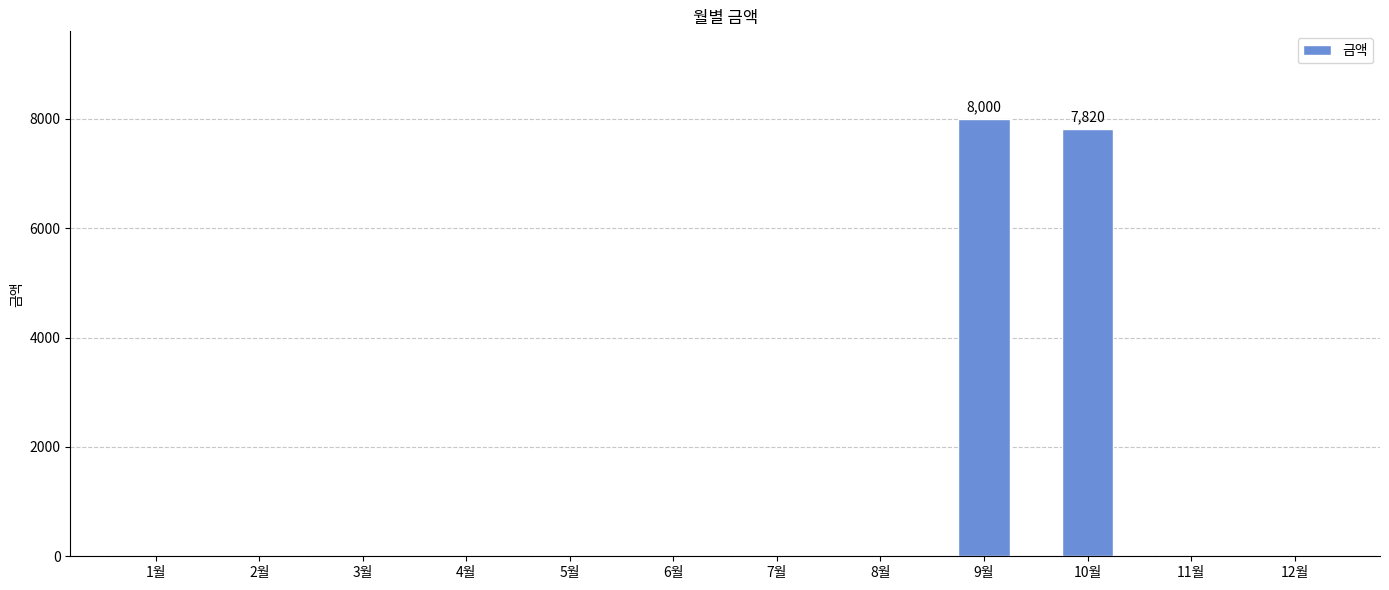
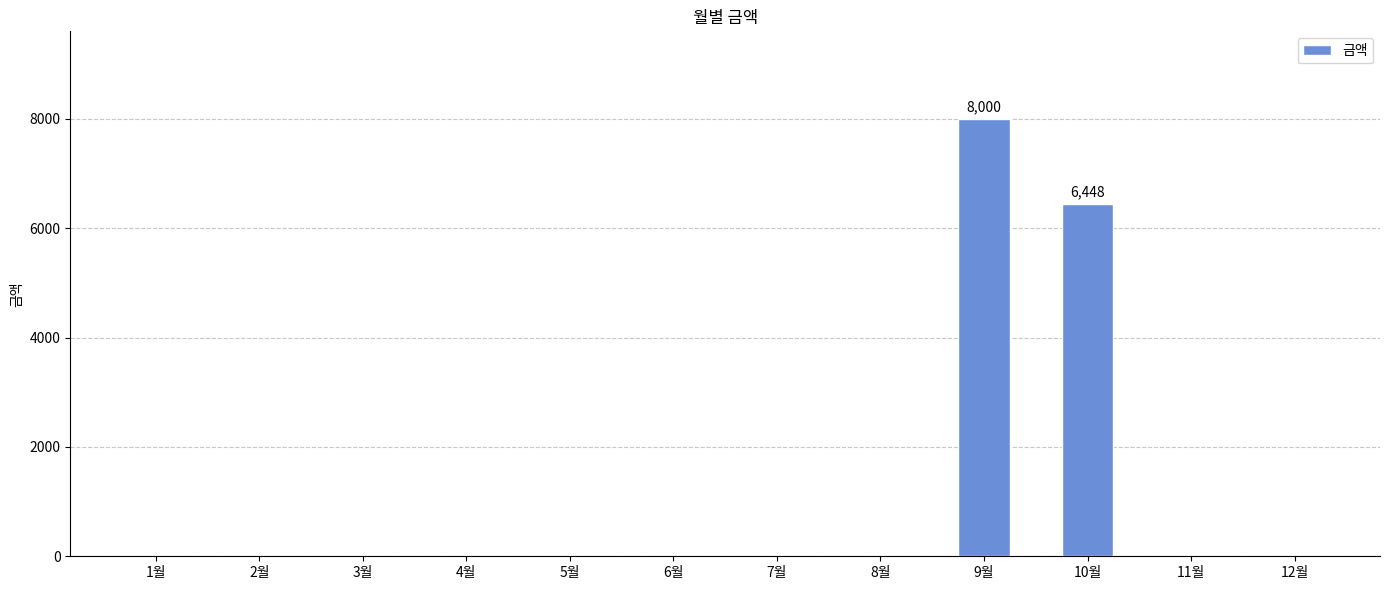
10월: 7,820 -> 6,448
